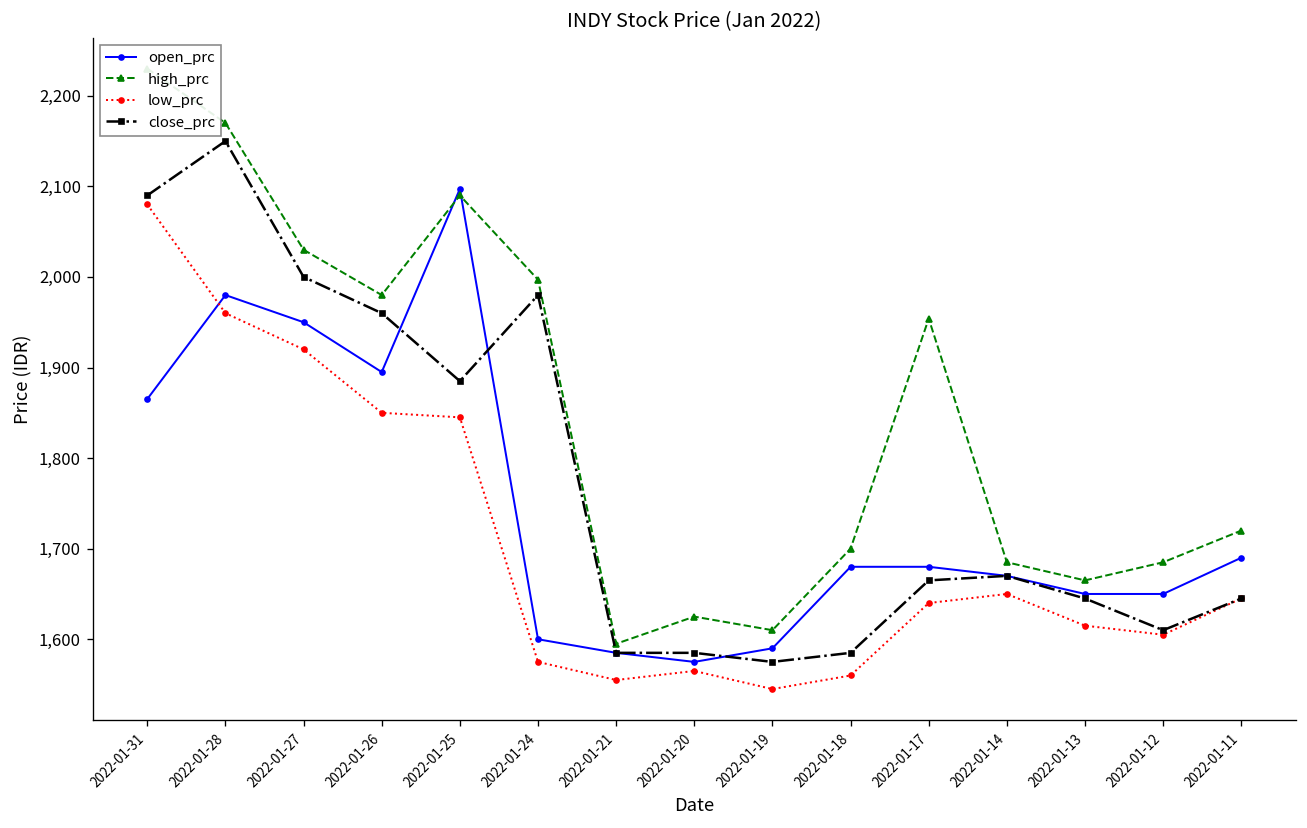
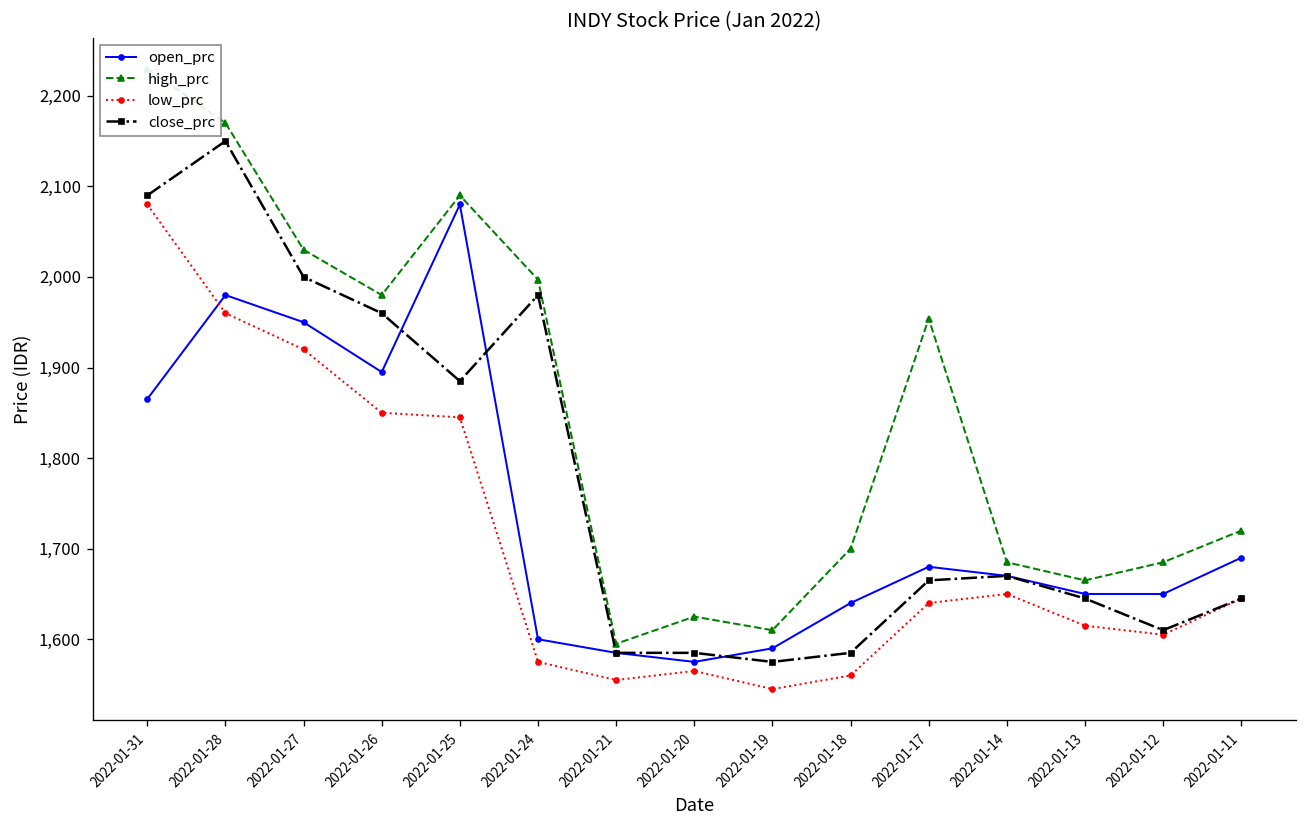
open_prc, 2022-01-25: 2,100 -> 2,080
open_prc, 2022-01-18: 1,680 -> 1,640
